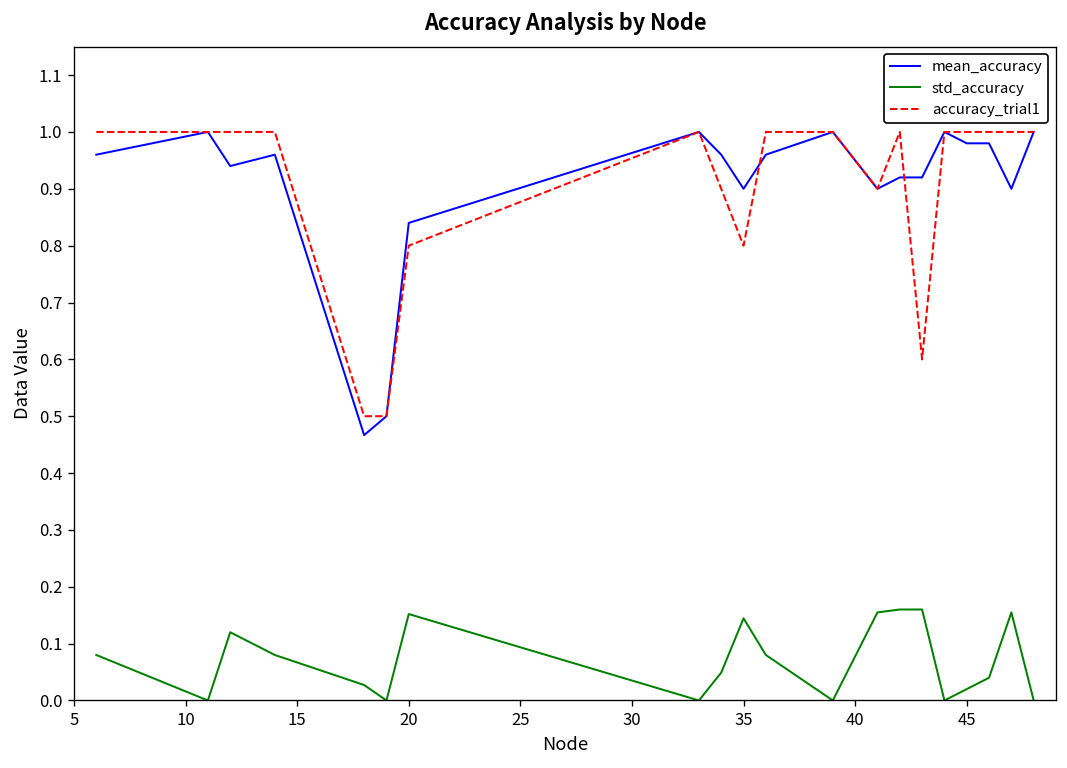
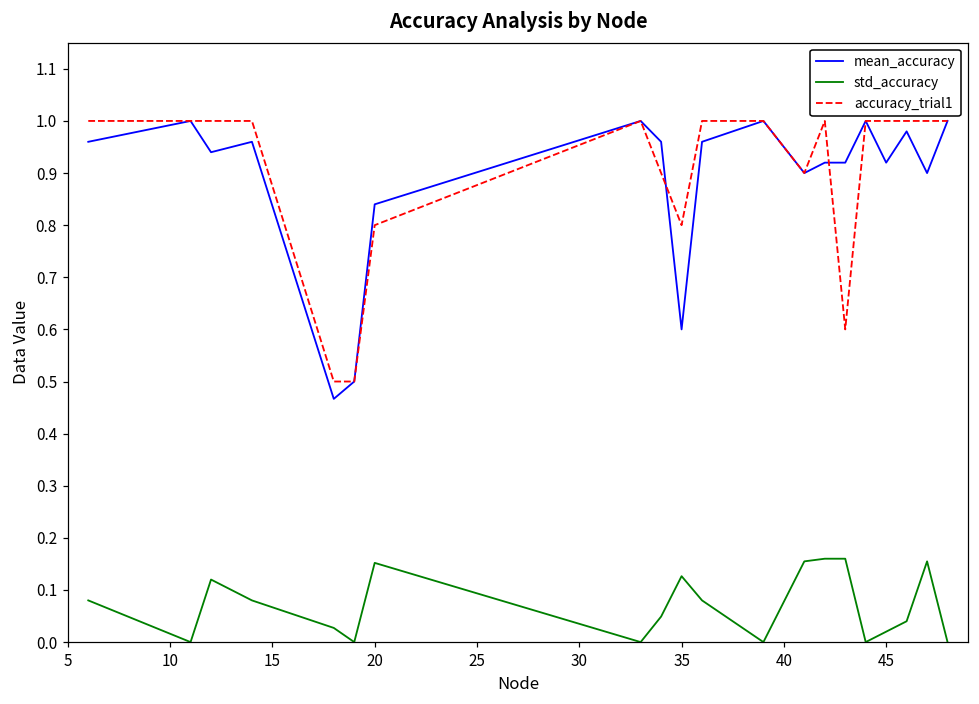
mean_accuracy, 35: 0.9 -> 0.6
std_accuracy, 35: 0.14 -> 0.13
mean_accuracy, 45: 0.98 -> 0.92
